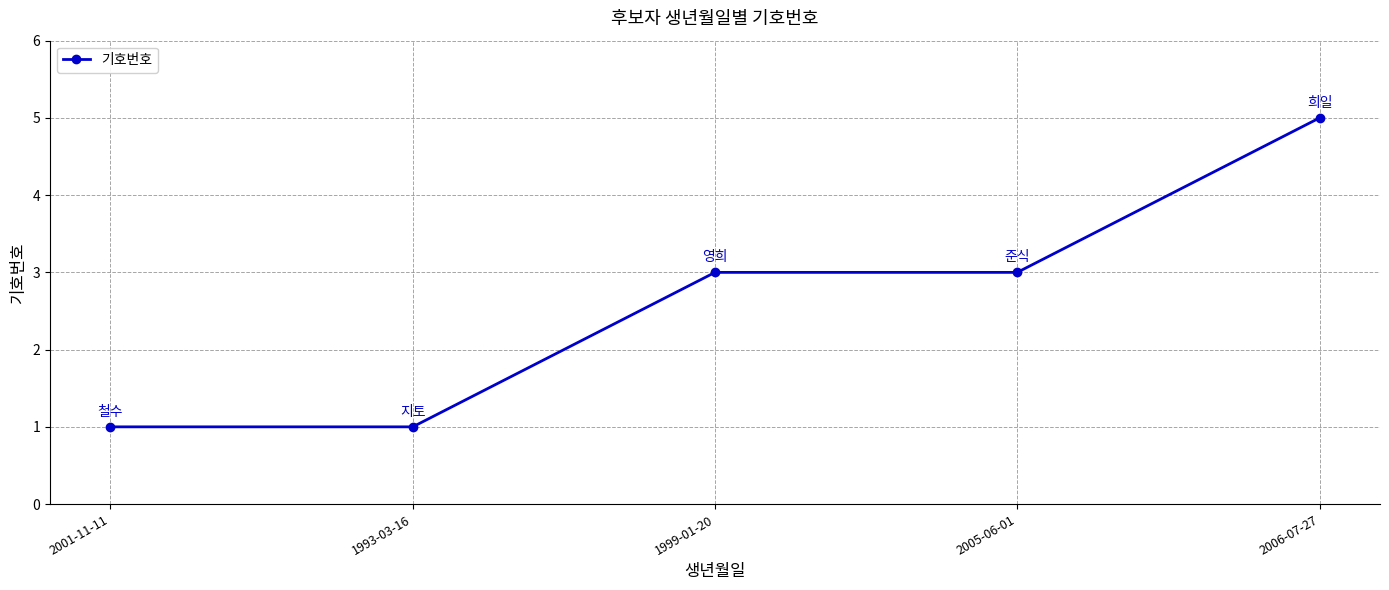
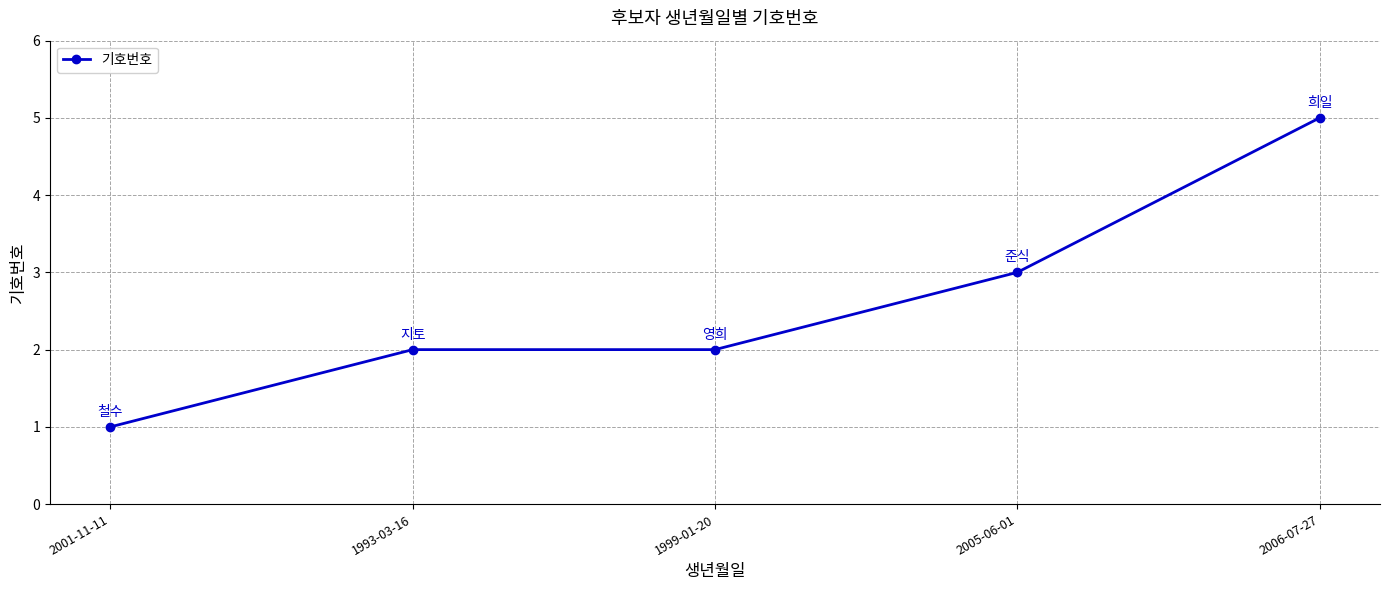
1993-03-16: 1 -> 2
1999-01-20: 3 -> 2
